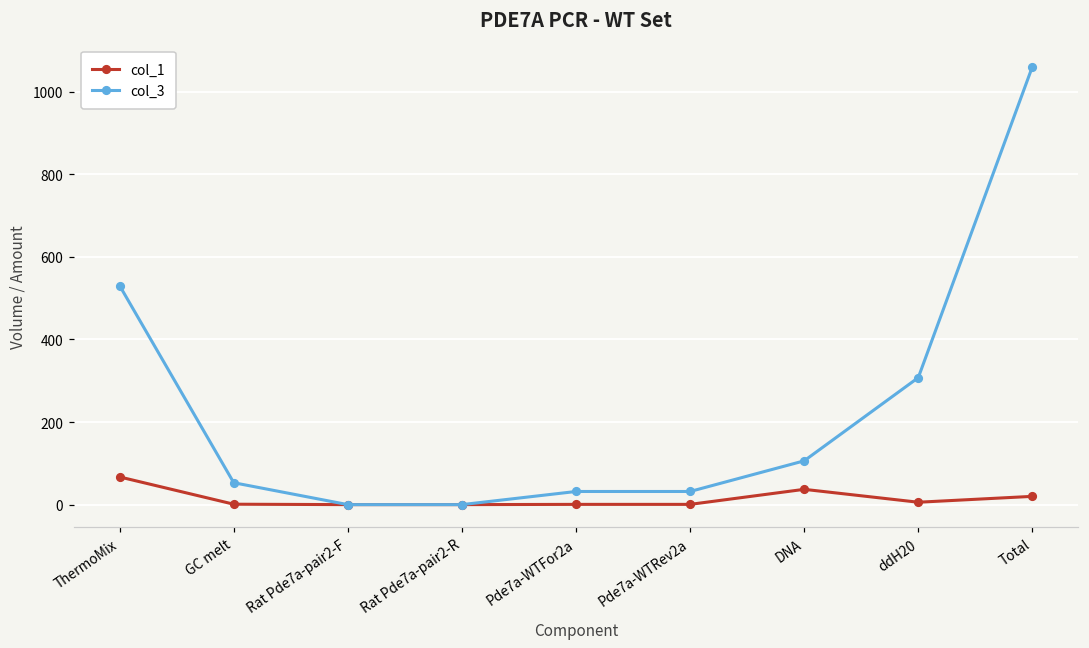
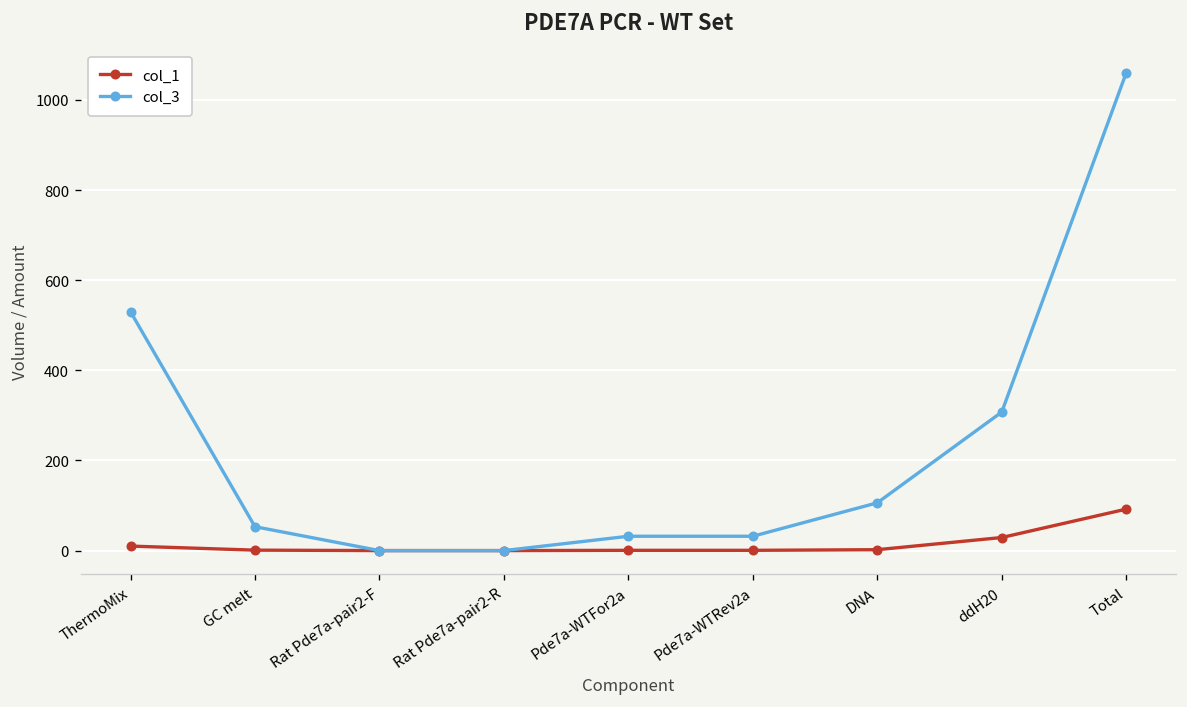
col_1, ThermoMix: 70 -> 10
col_1, DNA: 40 -> 0
col_1, ddH20: 10 -> 30
col_1, Total: 20 -> 90
